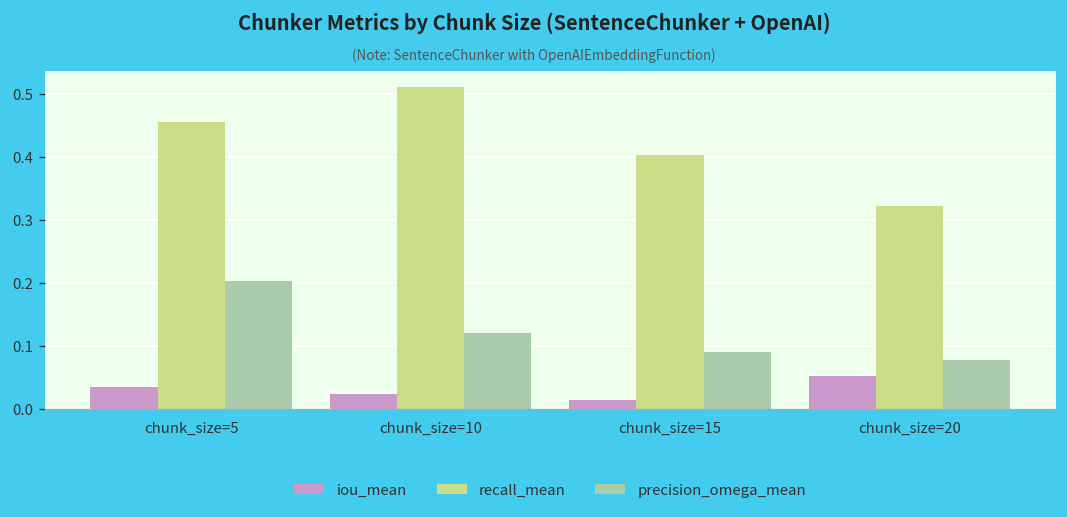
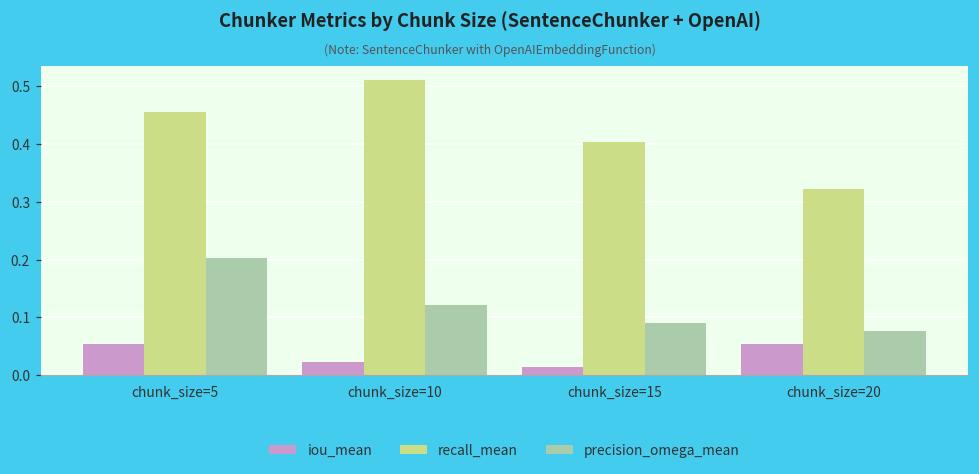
iou_mean, chunk_size=5: 0.03 -> 0.05
